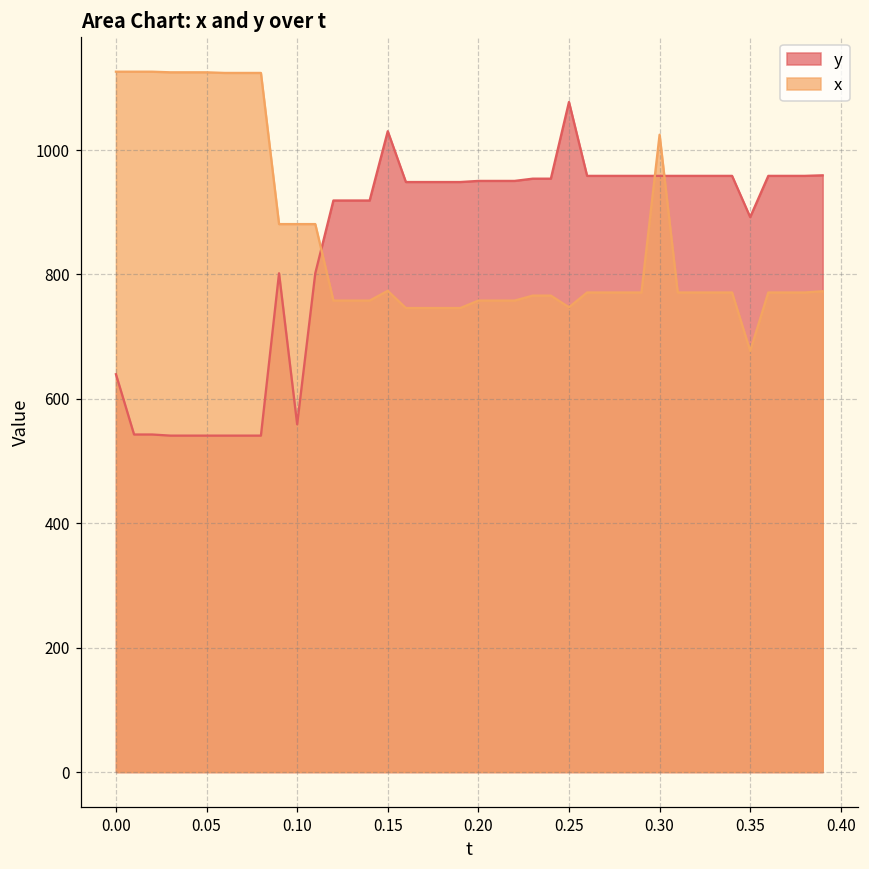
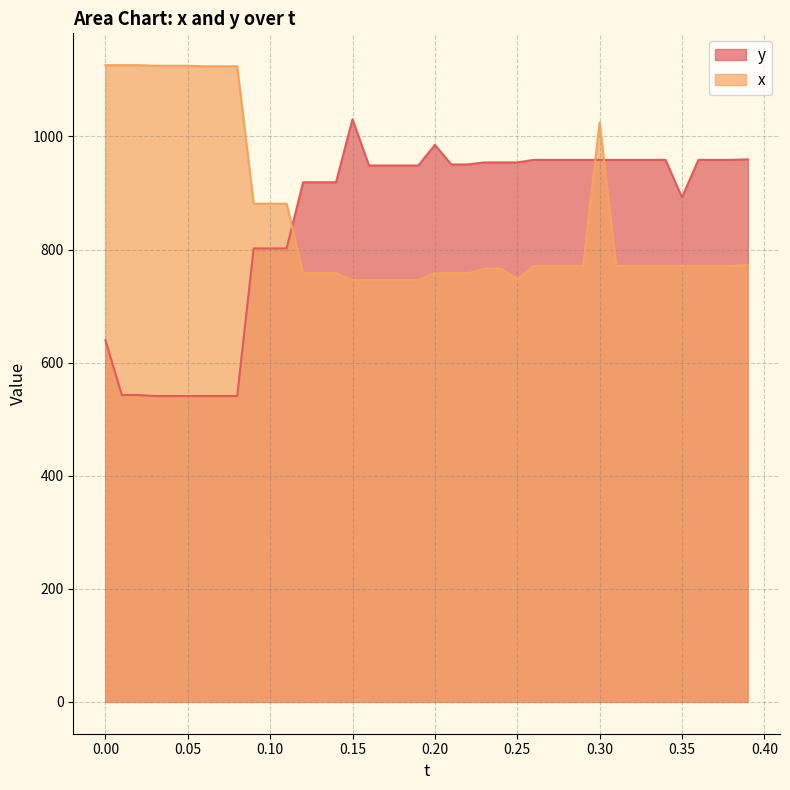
y, 0.10: 560 -> 800
x, 0.15: 770 -> 750
y, 0.20: 950 -> 990
y, 0.25: 1080 -> 950
x, 0.35: 680 -> 770
